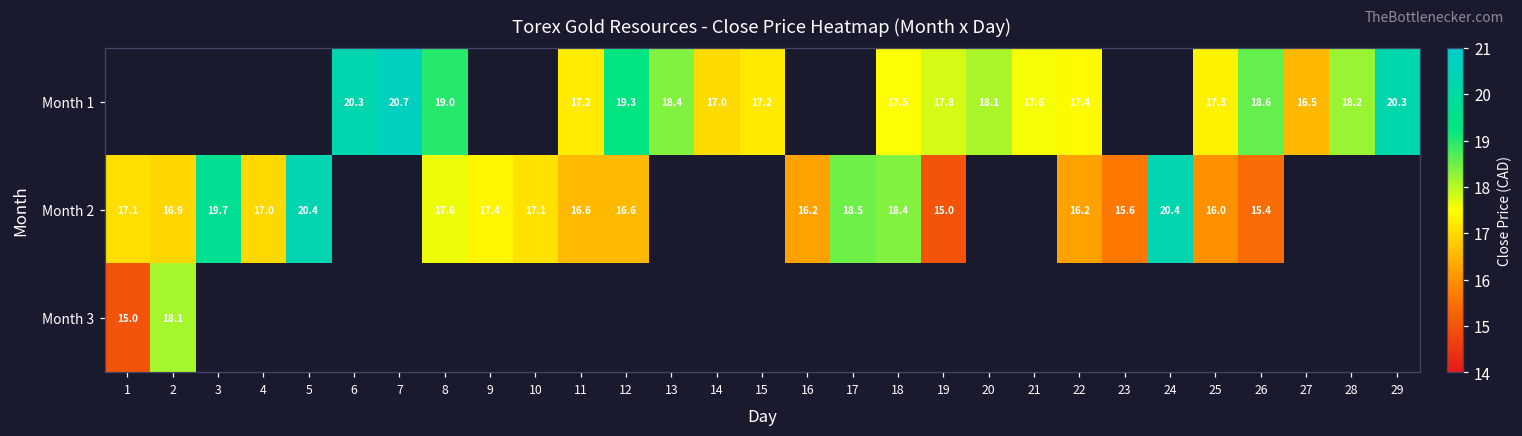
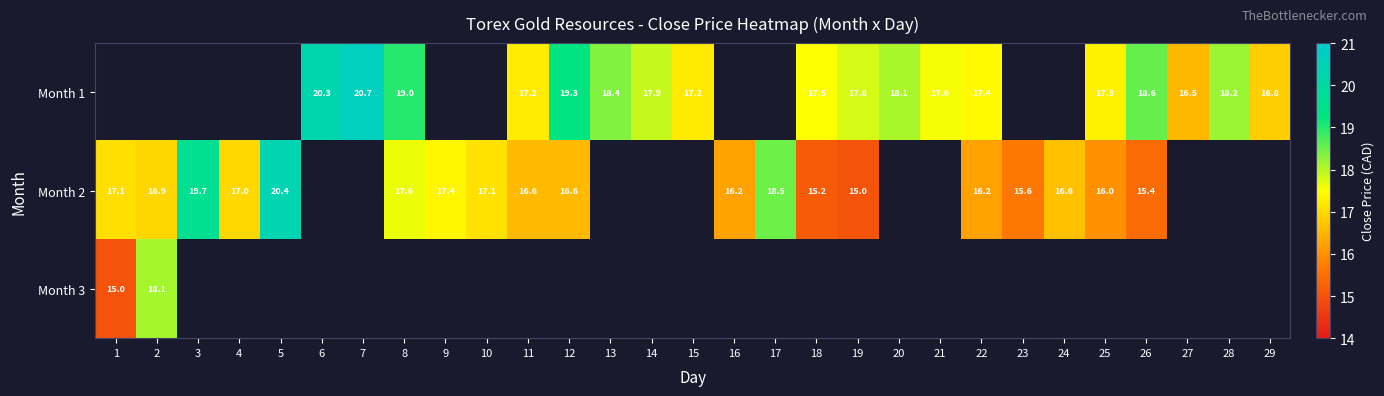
Month 1, 14: 17.0 -> 17.9
Month 1, 29: 20.3 -> 16.8
Month 2, 18: 18.4 -> 15.2
Month 2, 24: 20.4 -> 16.6
